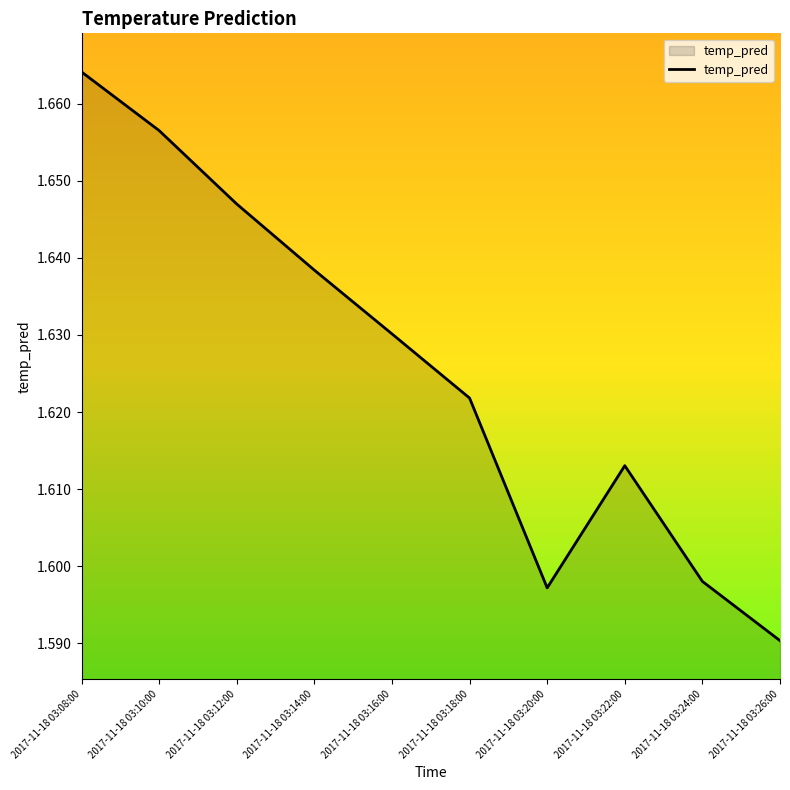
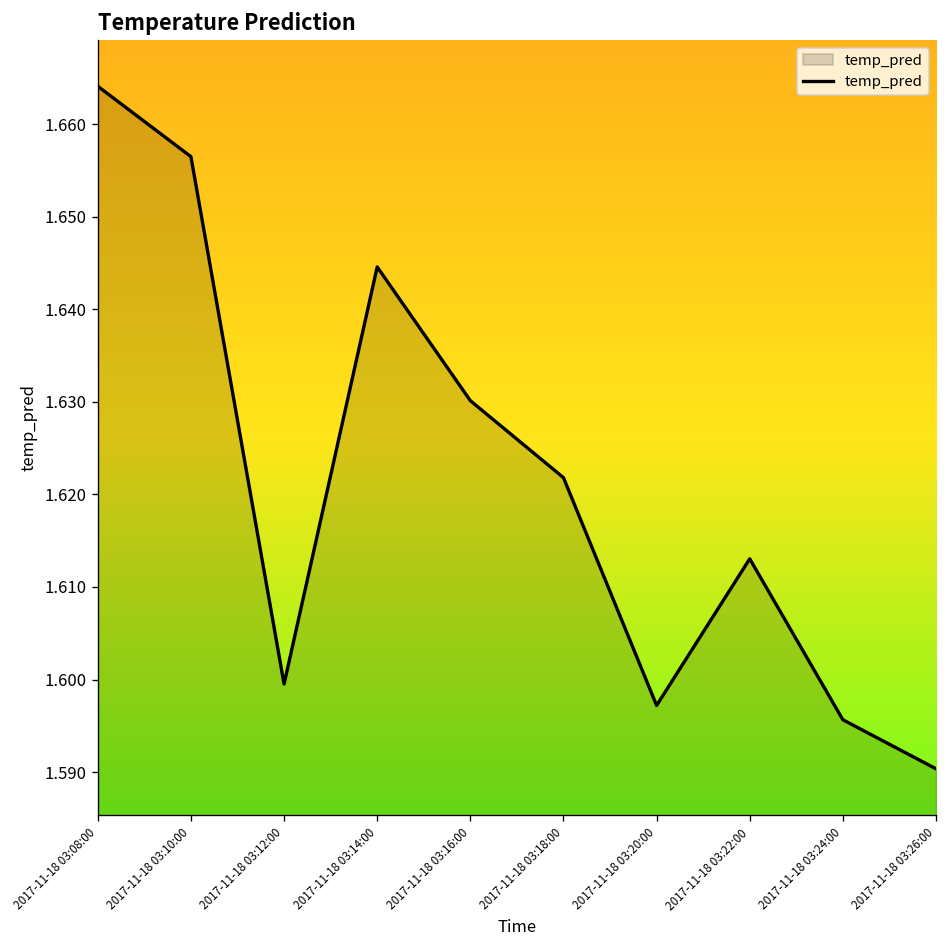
2017-11-18 03:12:00: 1.647 -> 1.600
2017-11-18 03:14:00: 1.638 -> 1.645
2017-11-18 03:24:00: 1.598 -> 1.596
